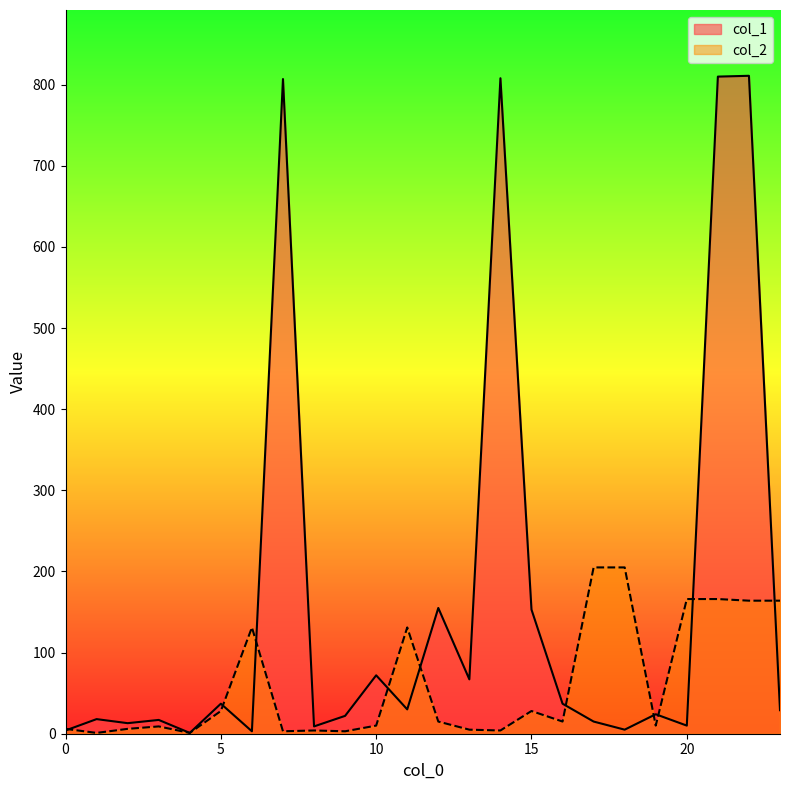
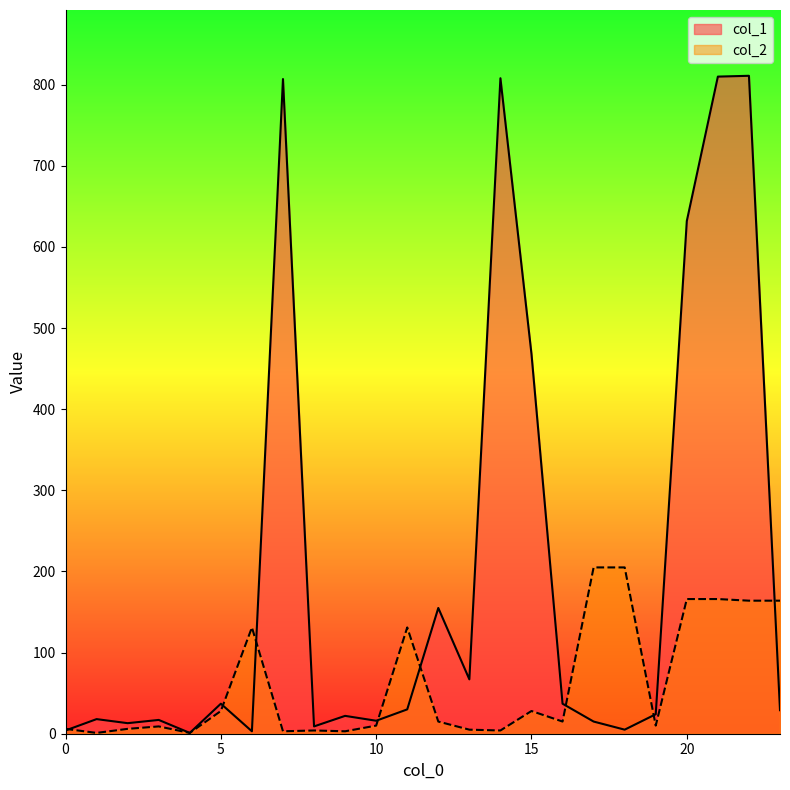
col_1, 10: 70 -> 20
col_1, 15: 150 -> 470
col_1, 20: 10 -> 630
